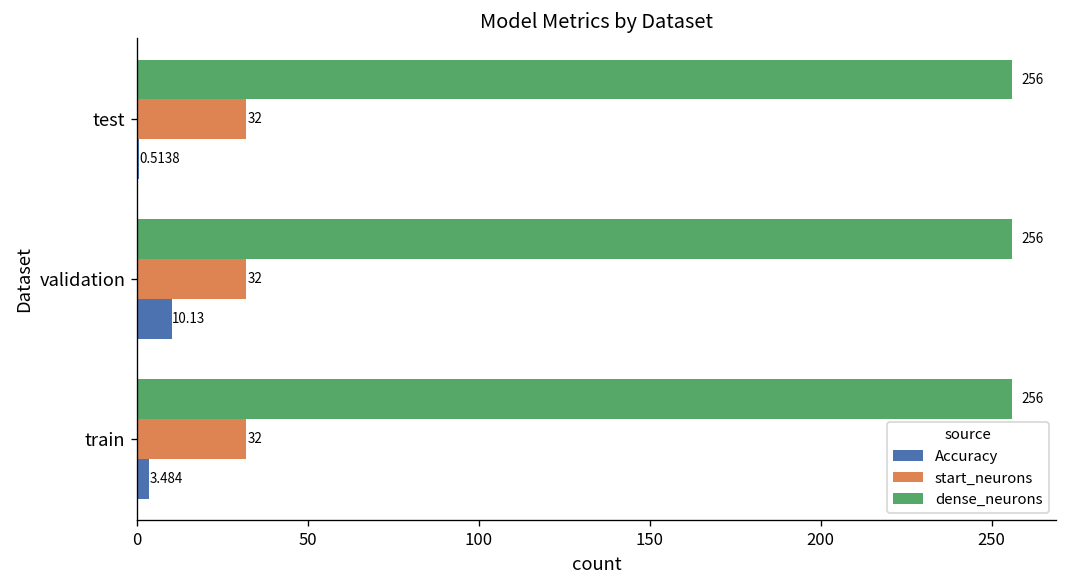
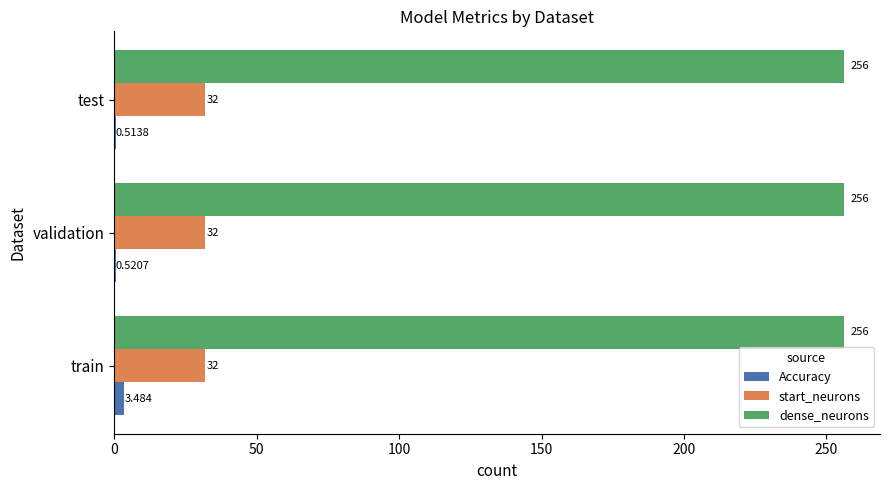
Accuracy, validation: 10.13 -> 0.5207
